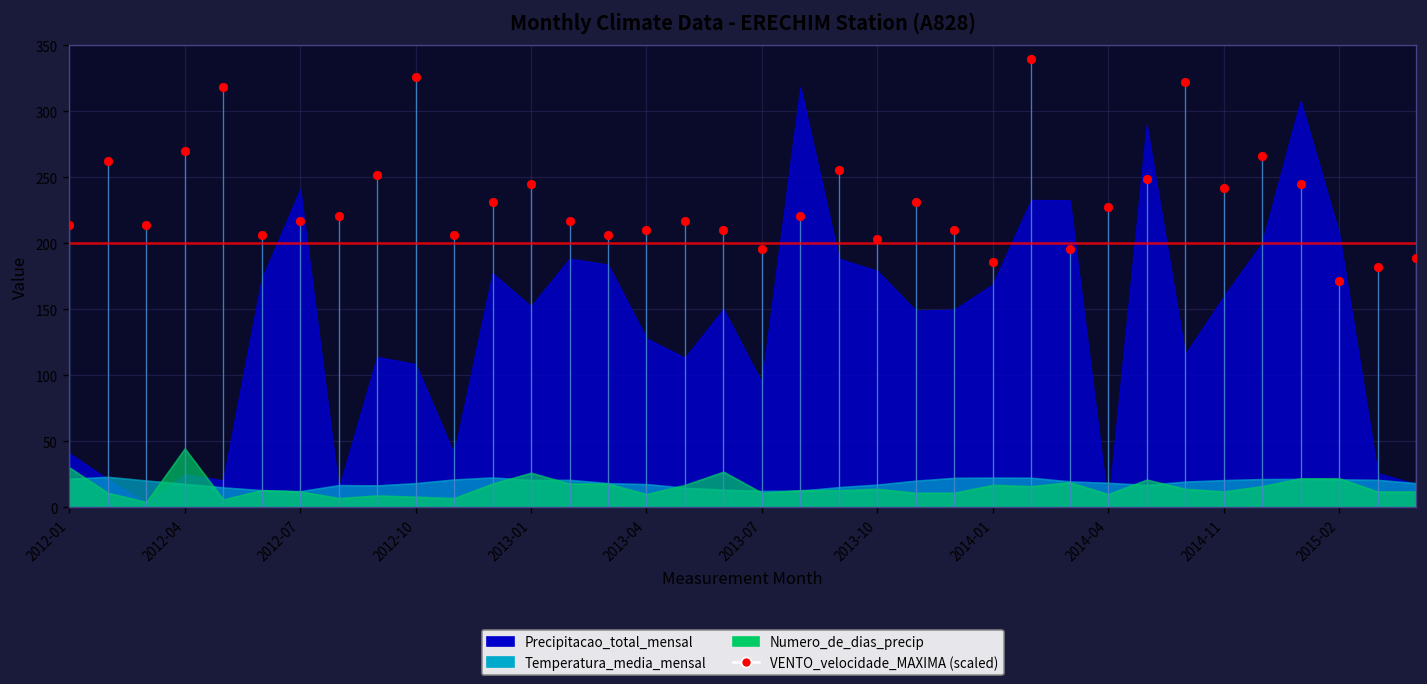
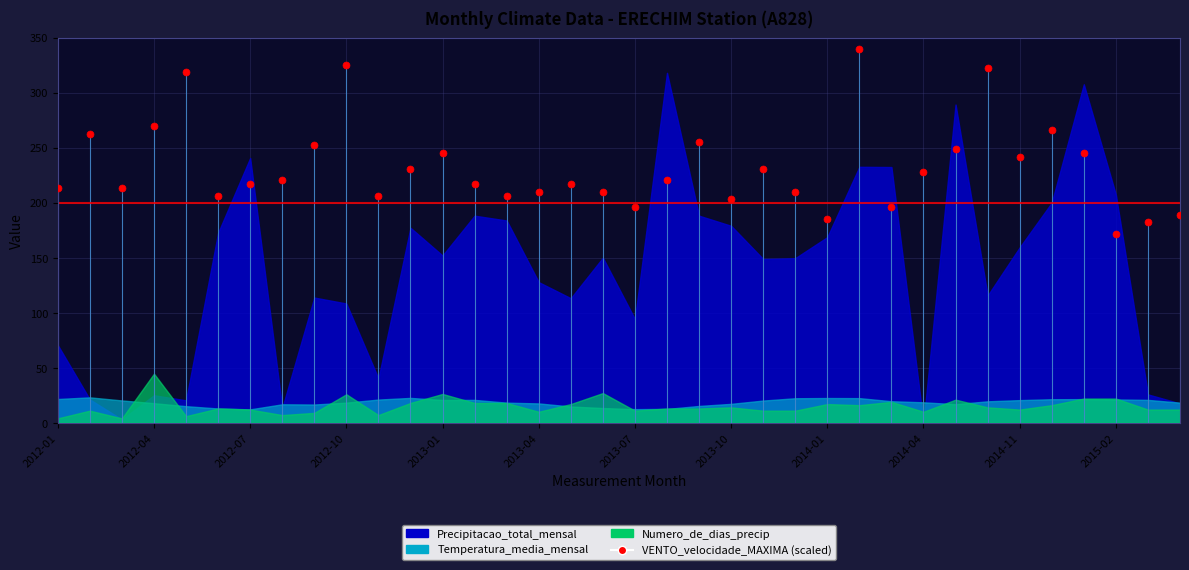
Precipitacao_total_mensal, 2012-01: 41 -> 71
Numero_de_dias_precip, 2012-01: 30 -> 4
Numero_de_dias_precip, 2012-10: 8 -> 26
